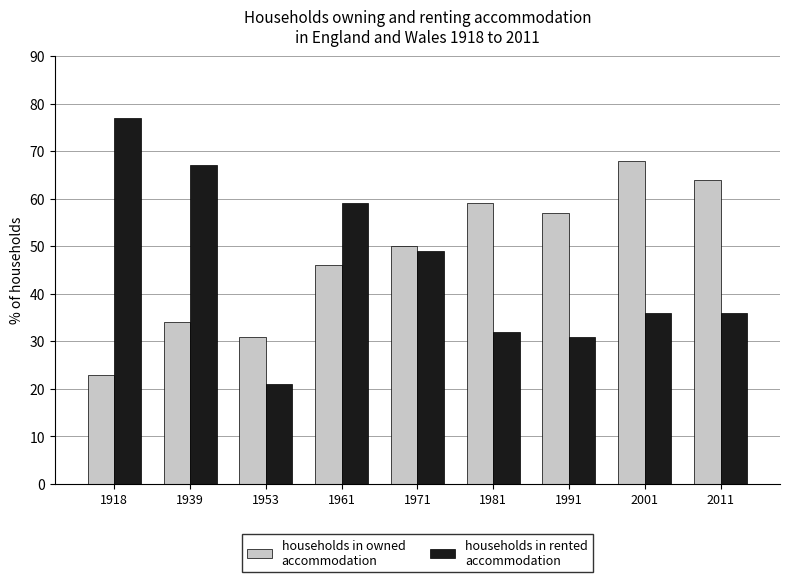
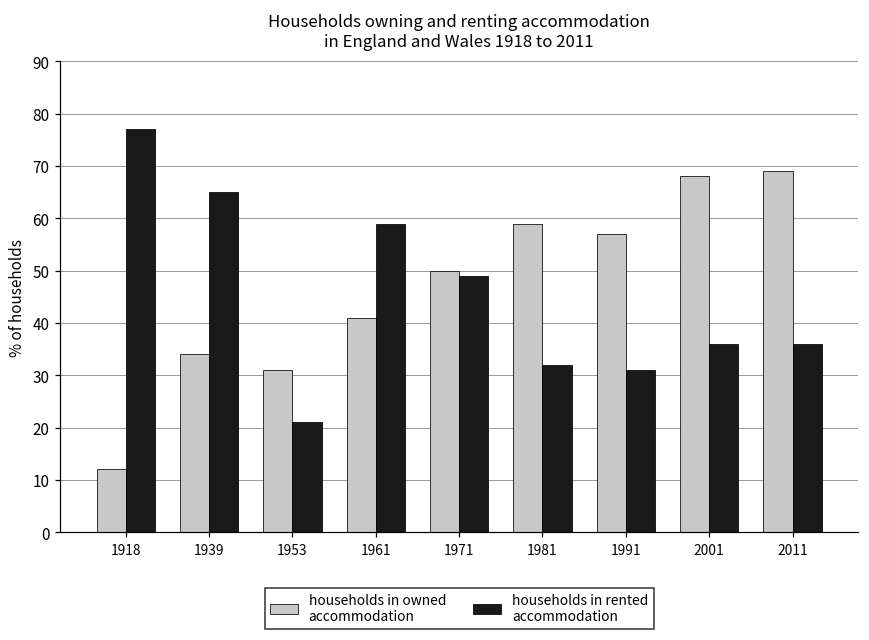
households in owned accommodation, 1918: 23 -> 12
households in rented accommodation, 1939: 67 -> 65
households in owned accommodation, 1961: 46 -> 41
households in owned accommodation, 2011: 64 -> 69
